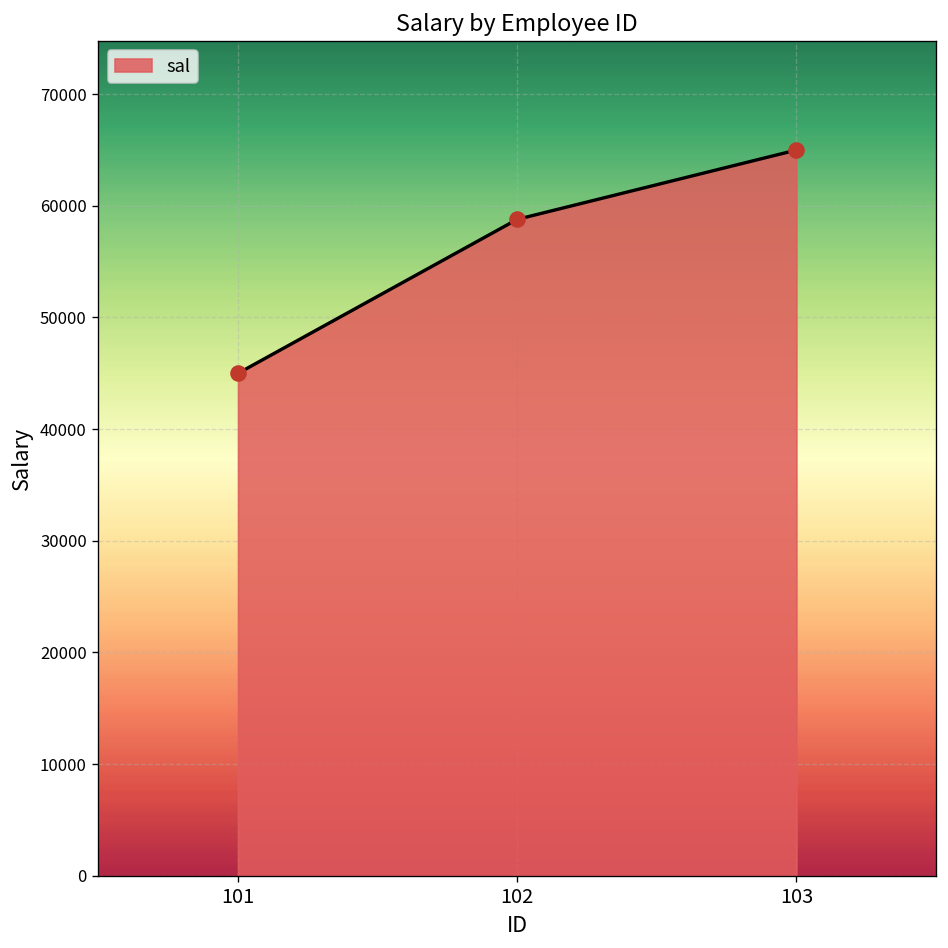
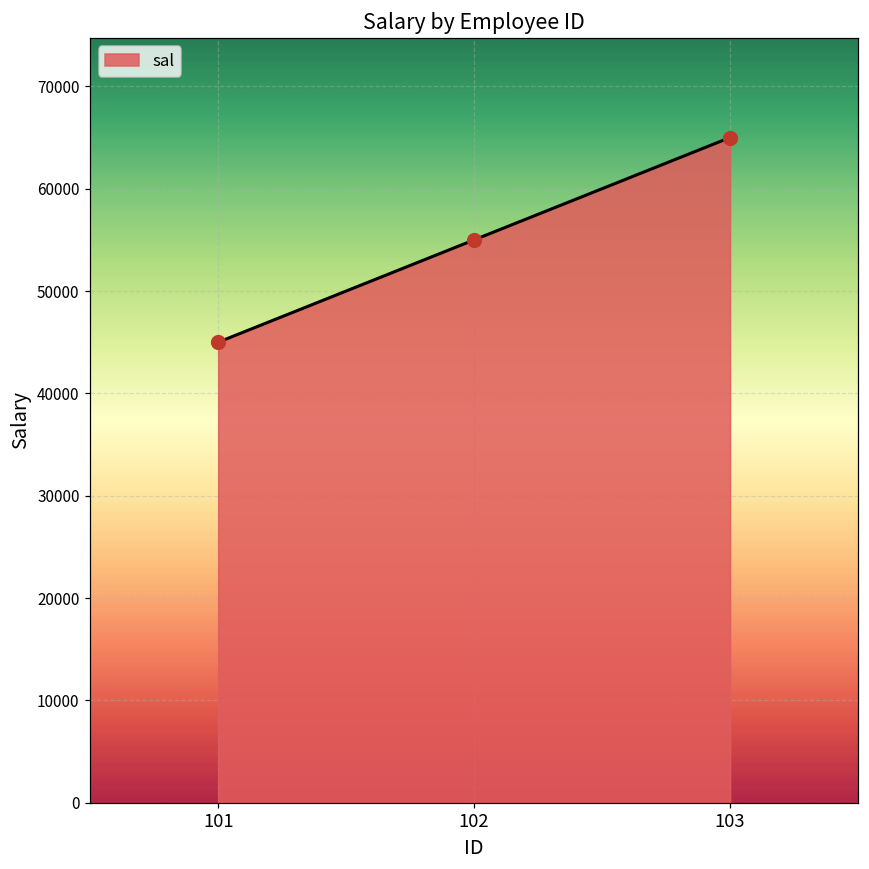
102: 59000 -> 55000
